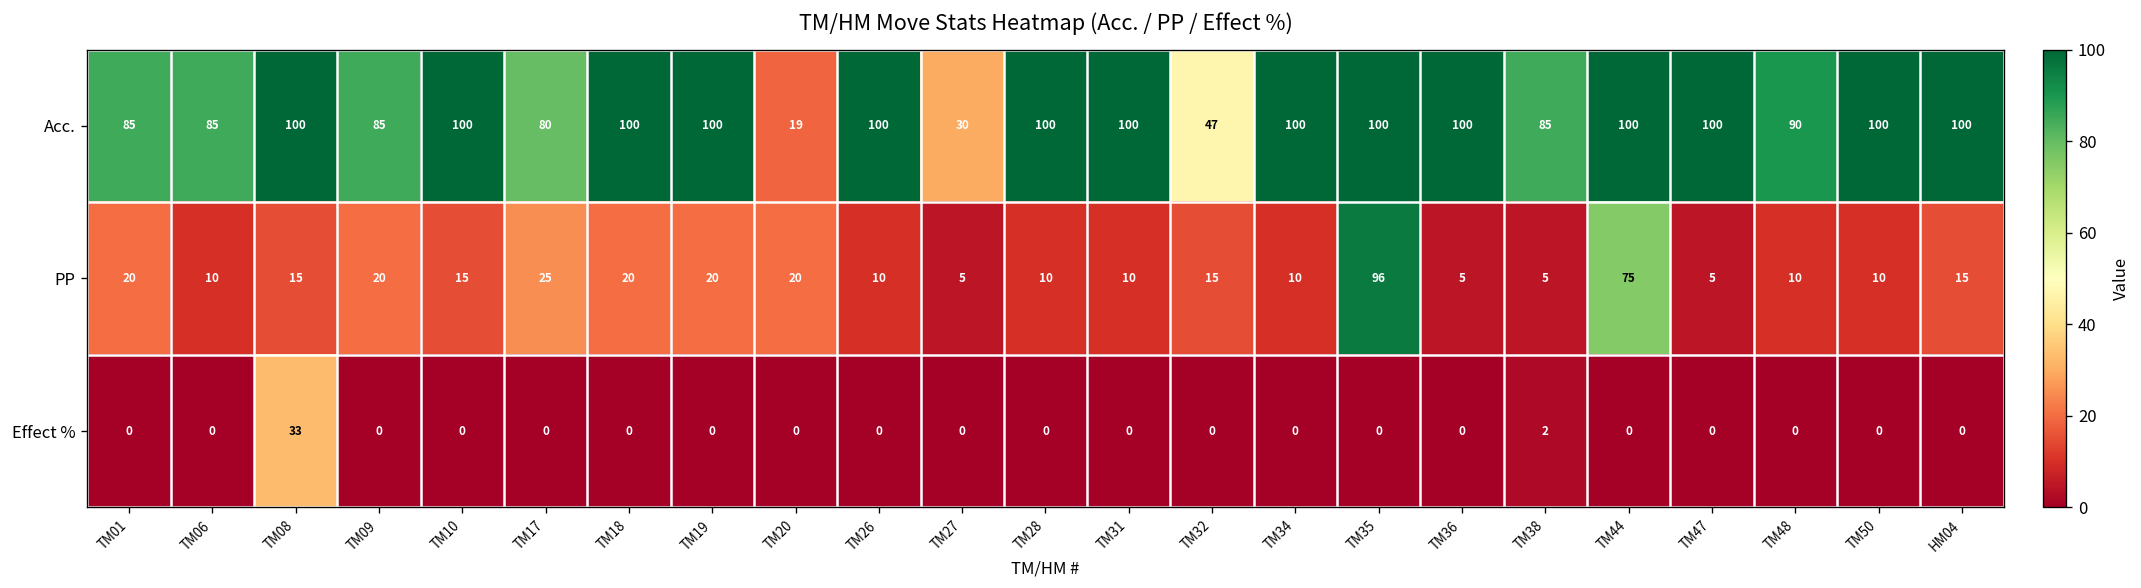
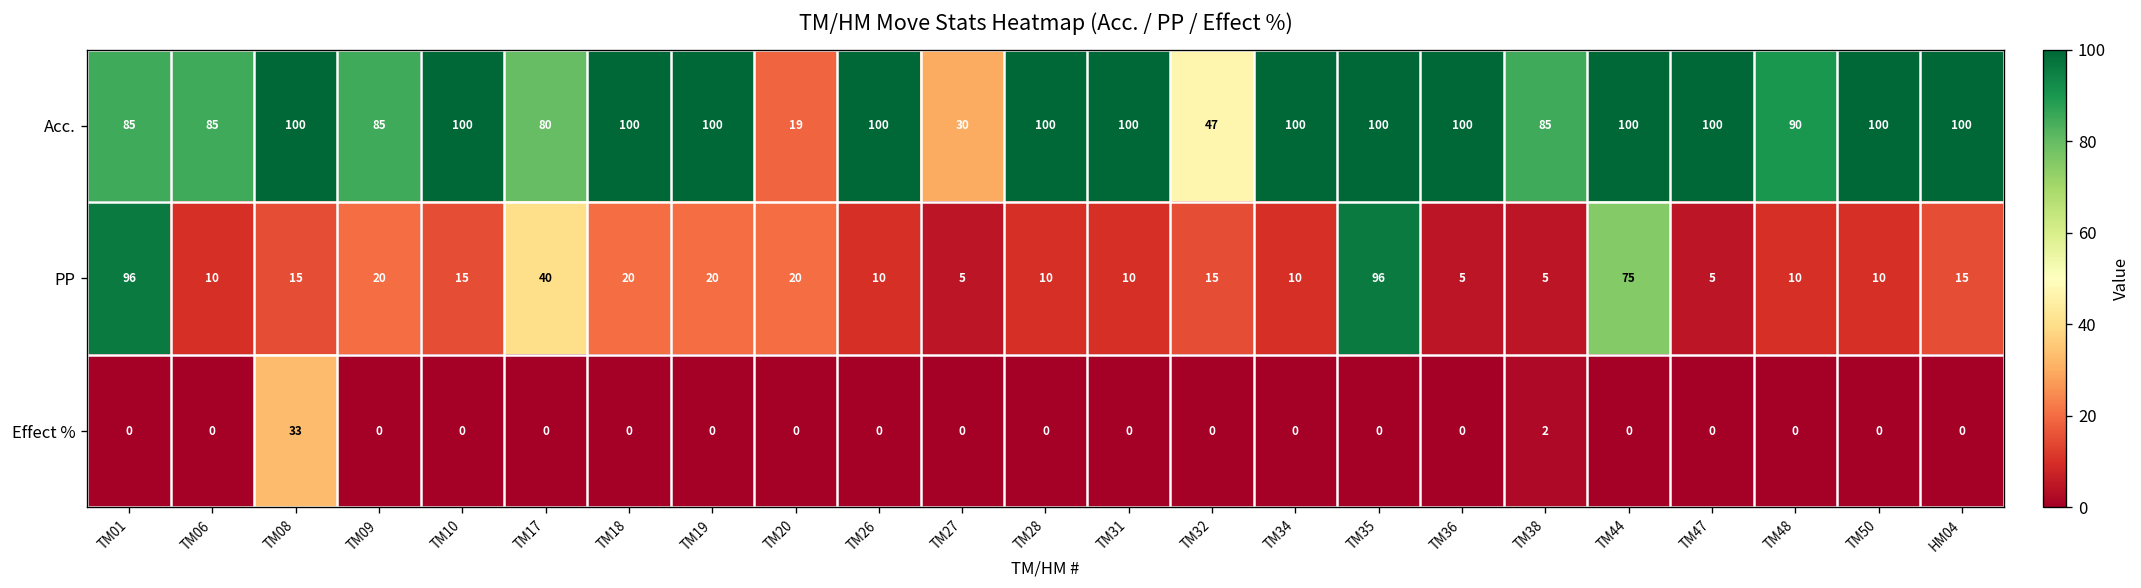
PP, TM01: 20 -> 96
PP, TM17: 25 -> 40
